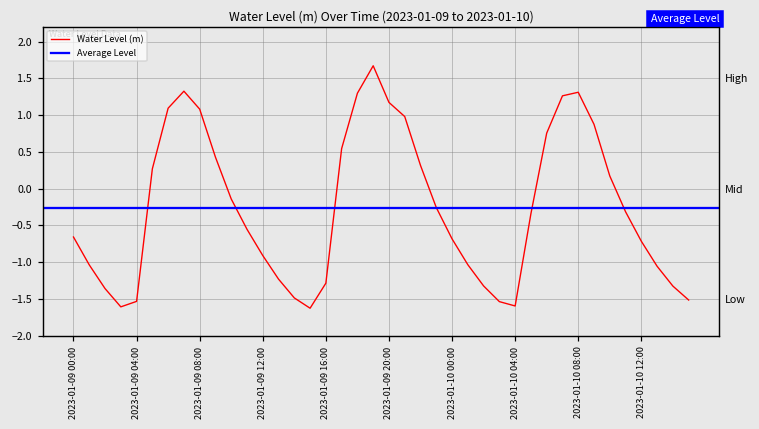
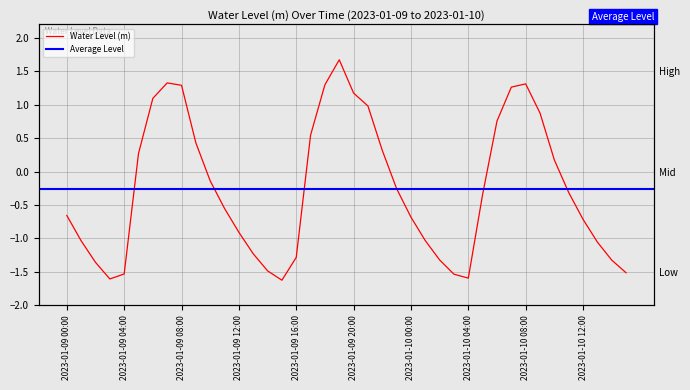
2023-01-09 08:00: 1.1 -> 1.3
